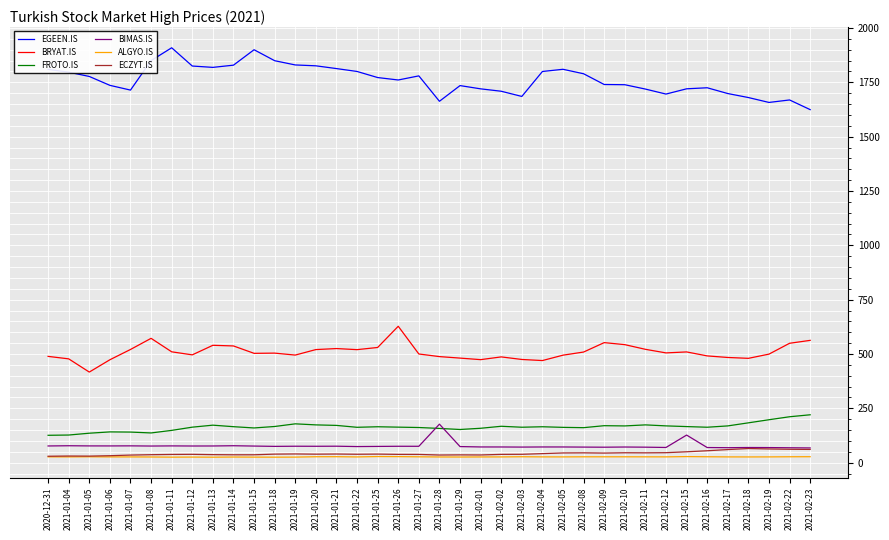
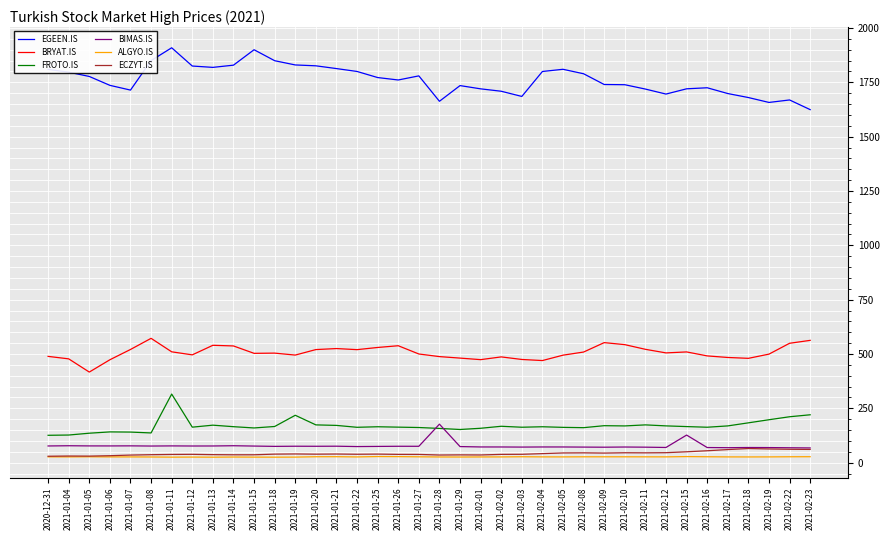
FROTO.IS, 2021-01-11: 150 -> 320
FROTO.IS, 2021-01-19: 180 -> 220
BRYAT.IS, 2021-01-26: 630 -> 540
